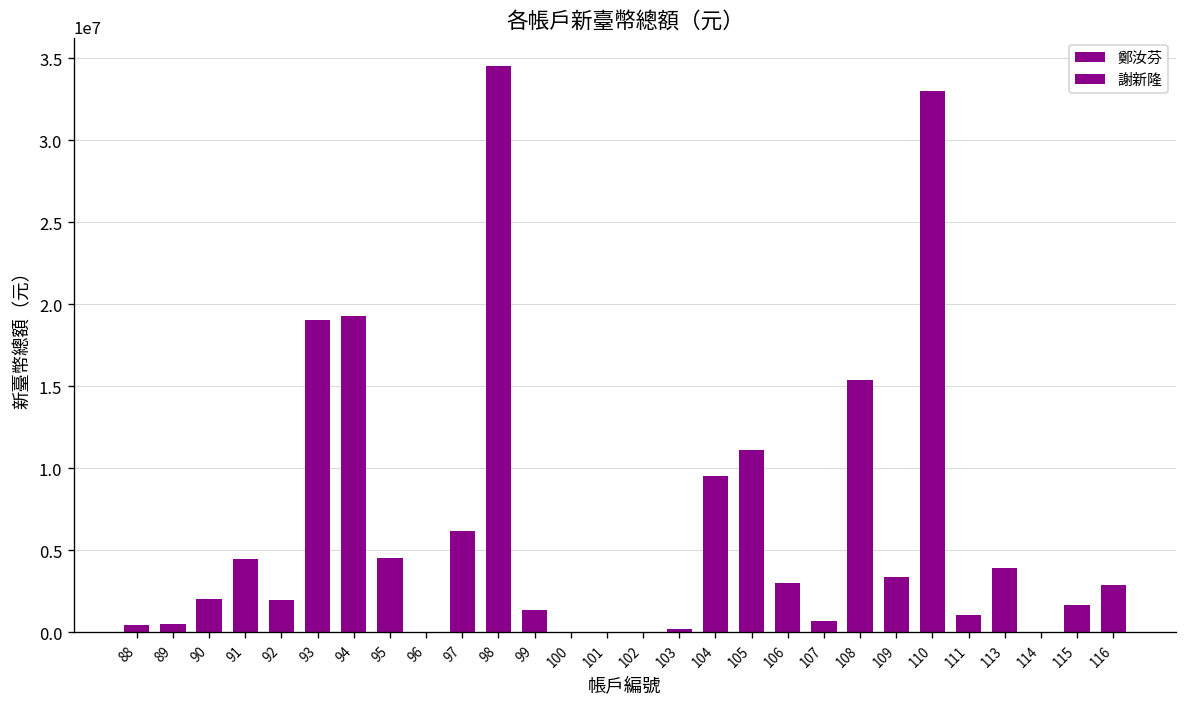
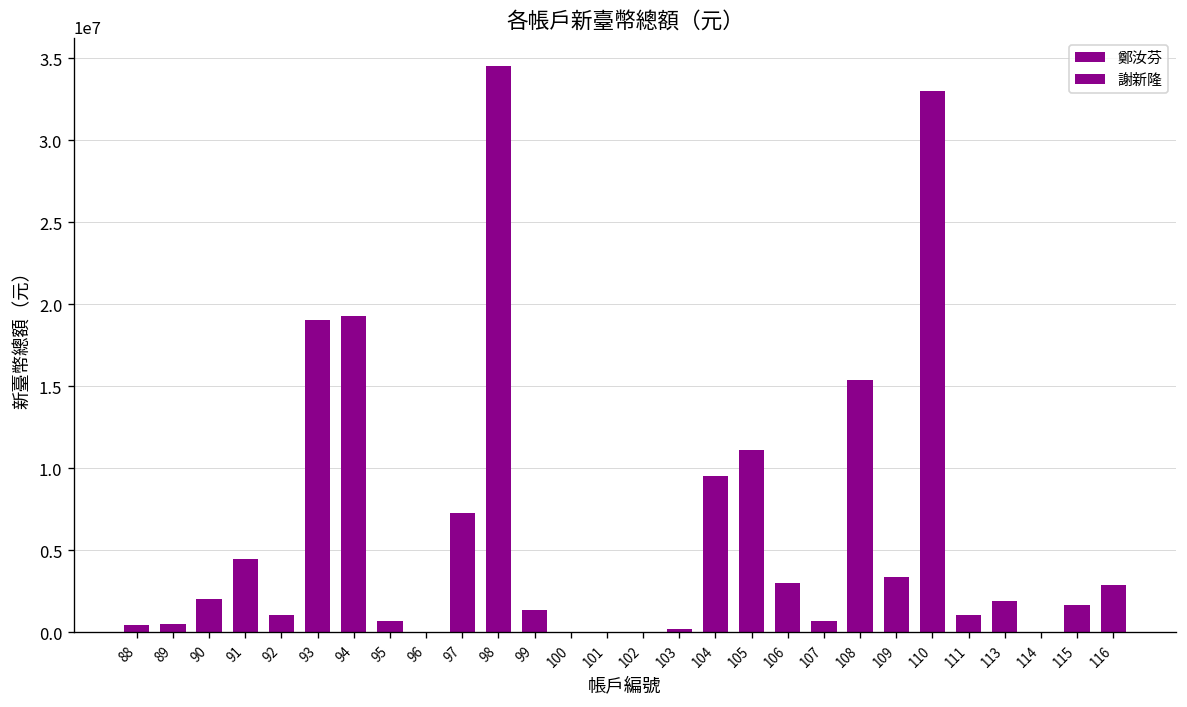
92: 1900000 -> 1000000
95: 4500000 -> 700000
97: 6200000 -> 7200000
113: 3900000 -> 1900000
